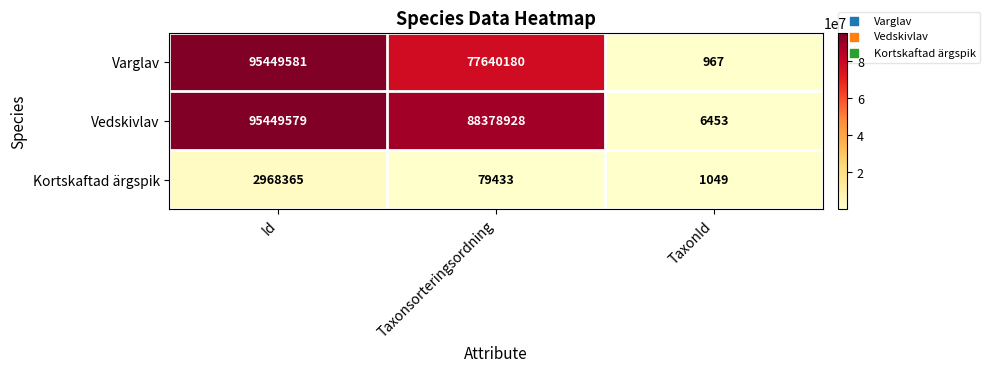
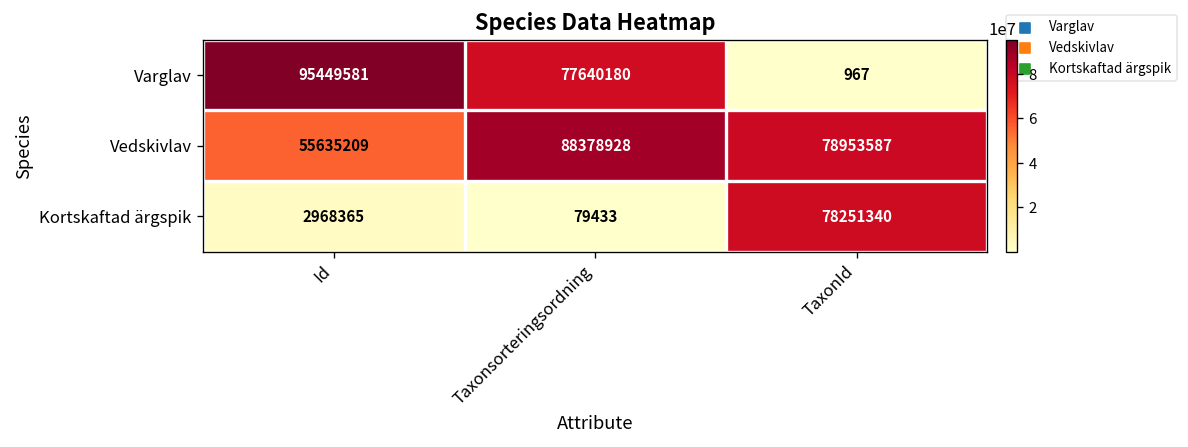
Vedskivlav, Id: 95449579 -> 55635209
Vedskivlav, TaxonId: 6453 -> 78953587
Kortskaftad ärgspik, TaxonId: 1049 -> 78251340
